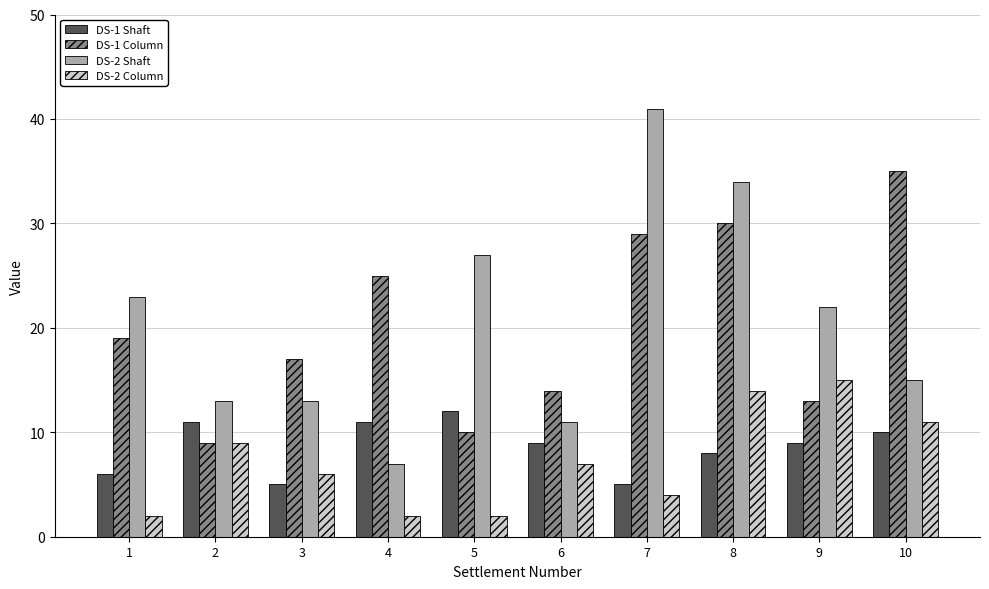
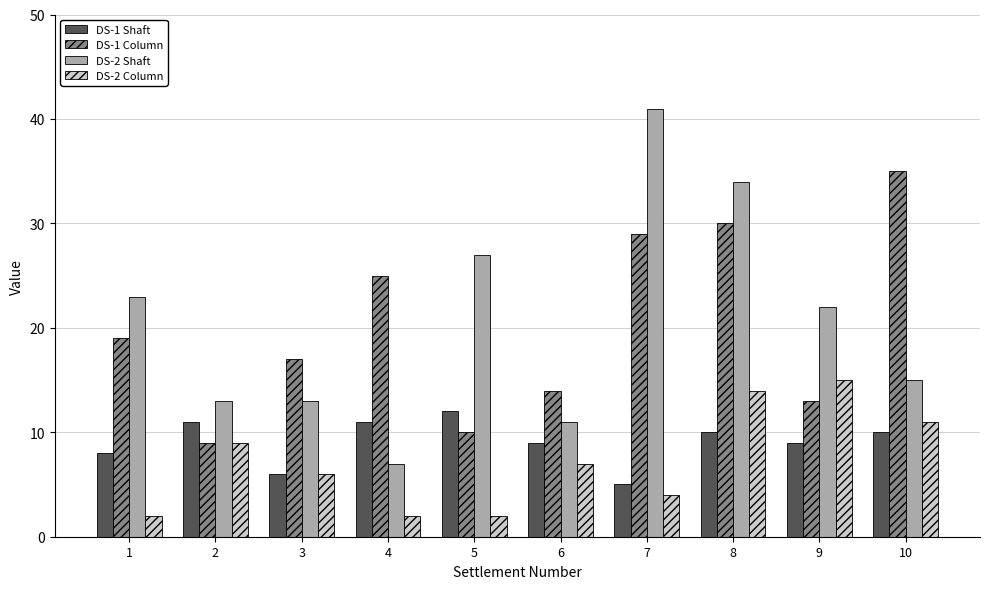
DS-1 Shaft, 1: 6 -> 8
DS-1 Shaft, 3: 5 -> 6
DS-1 Shaft, 8: 8 -> 10
